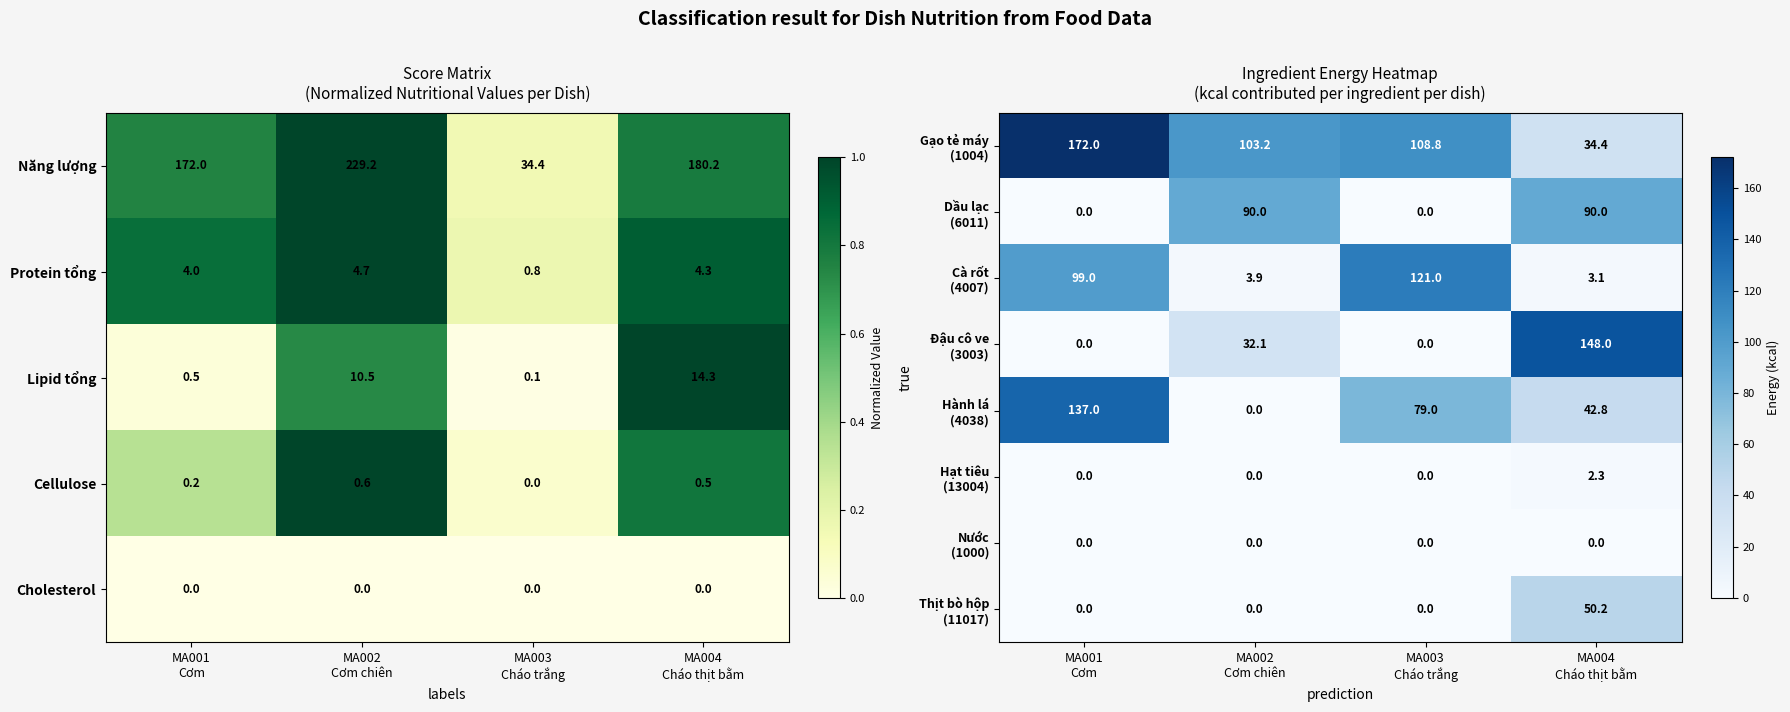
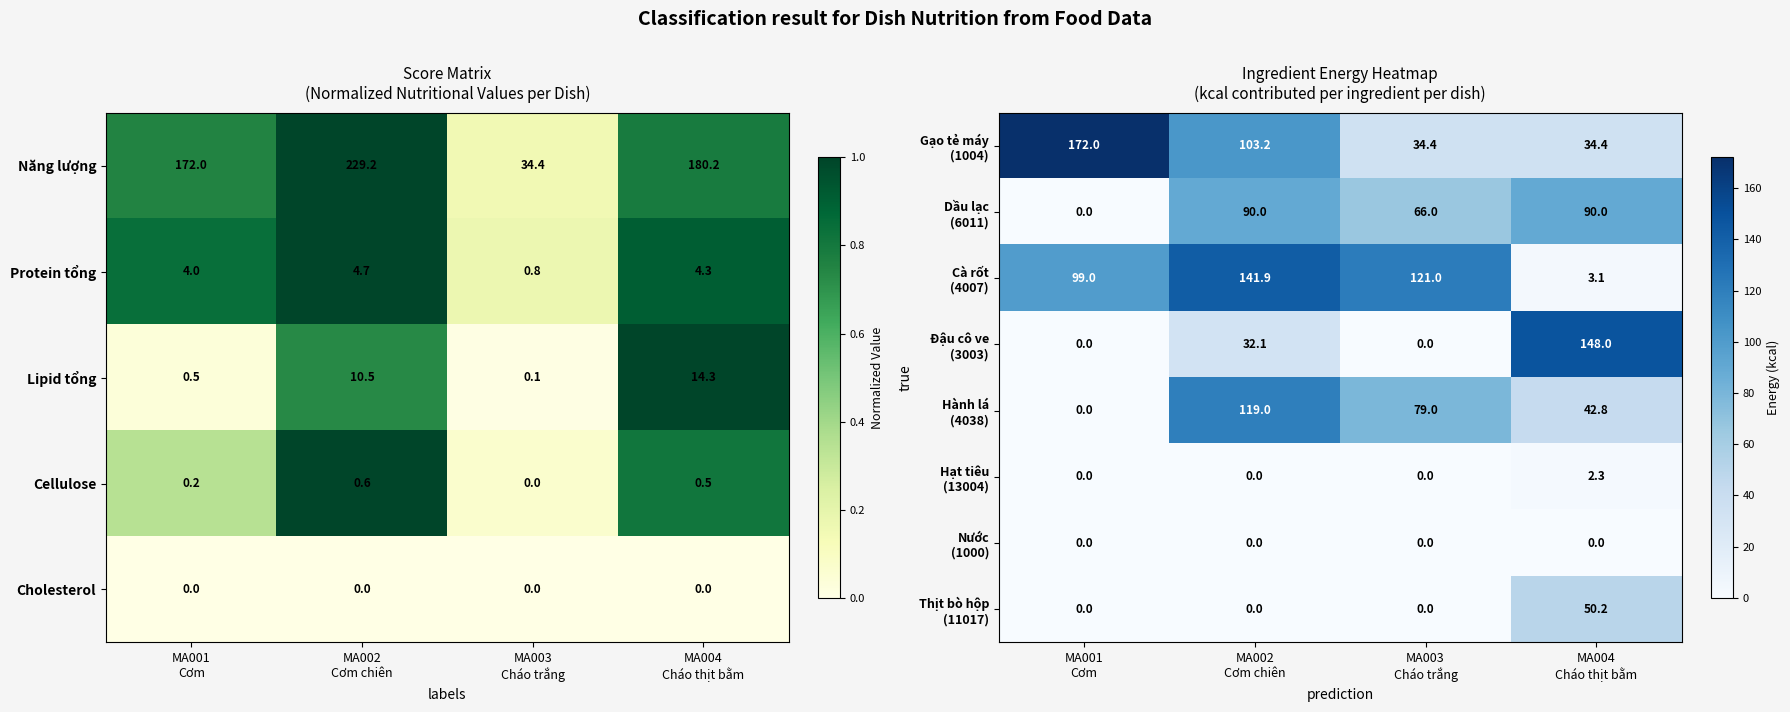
Ingredient Energy Heatmap (kcal contributed per ingredient per dish), Gạo tẻ máy (1004), MA003 Cháo trắng: 108.8 -> 34.4
Ingredient Energy Heatmap (kcal contributed per ingredient per dish), Dầu lạc (6011), MA003 Cháo trắng: 0.0 -> 66.0
Ingredient Energy Heatmap (kcal contributed per ingredient per dish), Cà rốt (4007), MA002 Cơm chiên: 3.9 -> 141.9
Ingredient Energy Heatmap (kcal contributed per ingredient per dish), Hành lá (4038), MA001 Cơm: 137.0 -> 0.0
Ingredient Energy Heatmap (kcal contributed per ingredient per dish), Hành lá (4038), MA002 Cơm chiên: 0.0 -> 119.0
